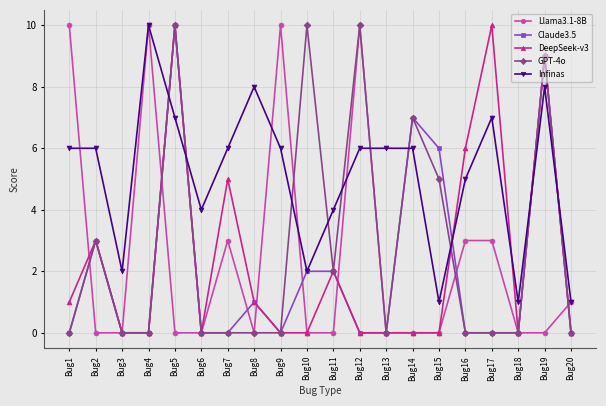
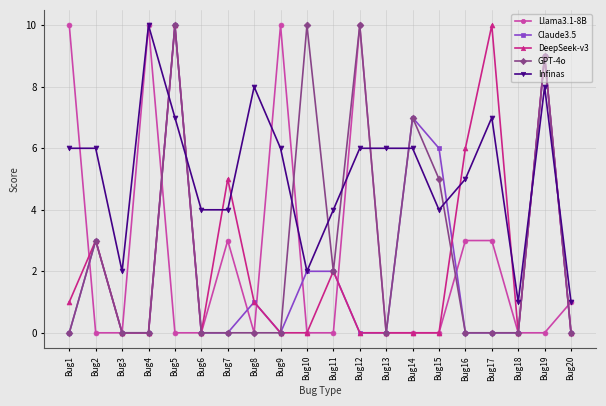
Infinas, Bug7: 6 -> 4
Infinas, Bug15: 1 -> 4
